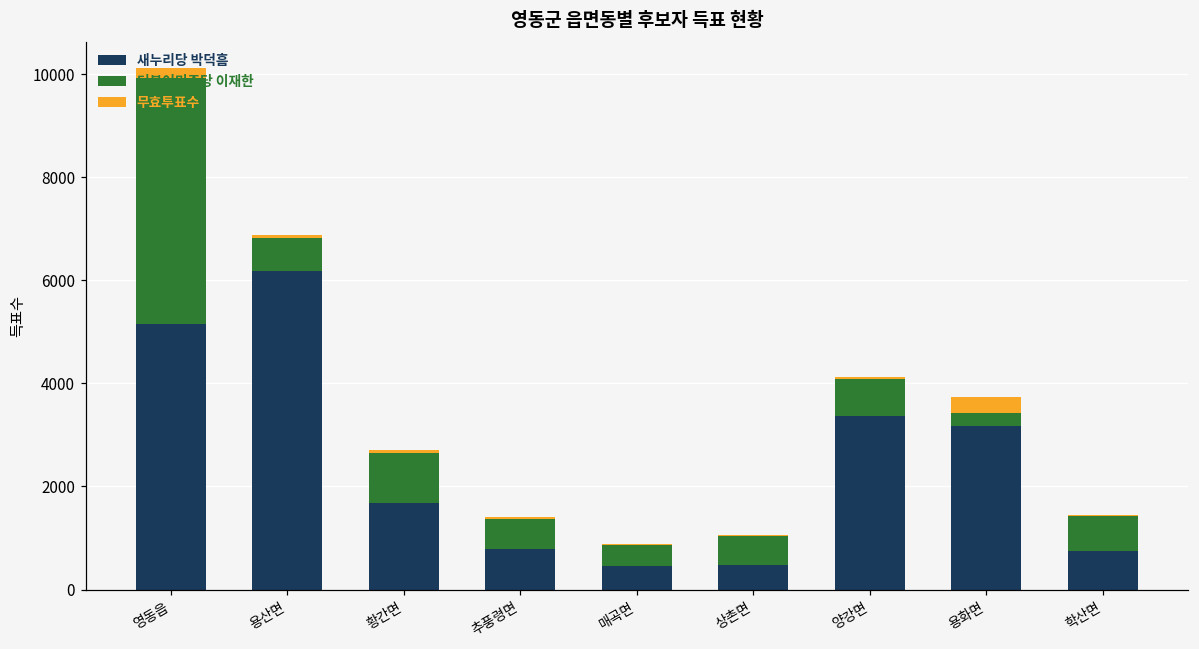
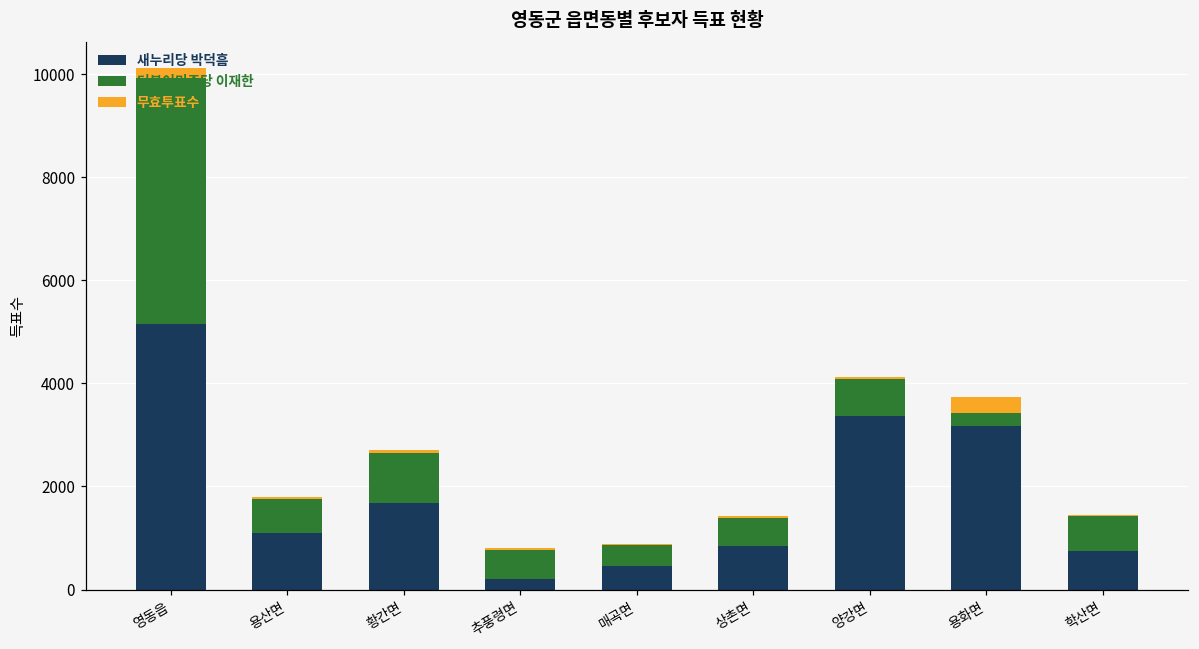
새누리당 박덕흠, 용산면: 6200 -> 1100
새누리당 박덕흠, 추풍령면: 800 -> 200
새누리당 박덕흠, 상촌면: 500 -> 800
